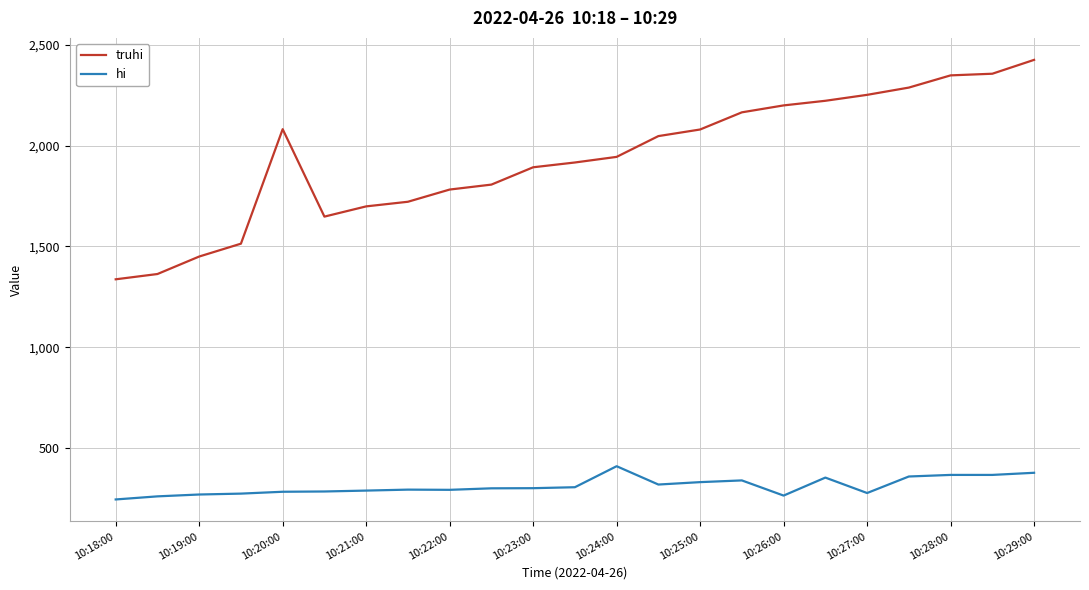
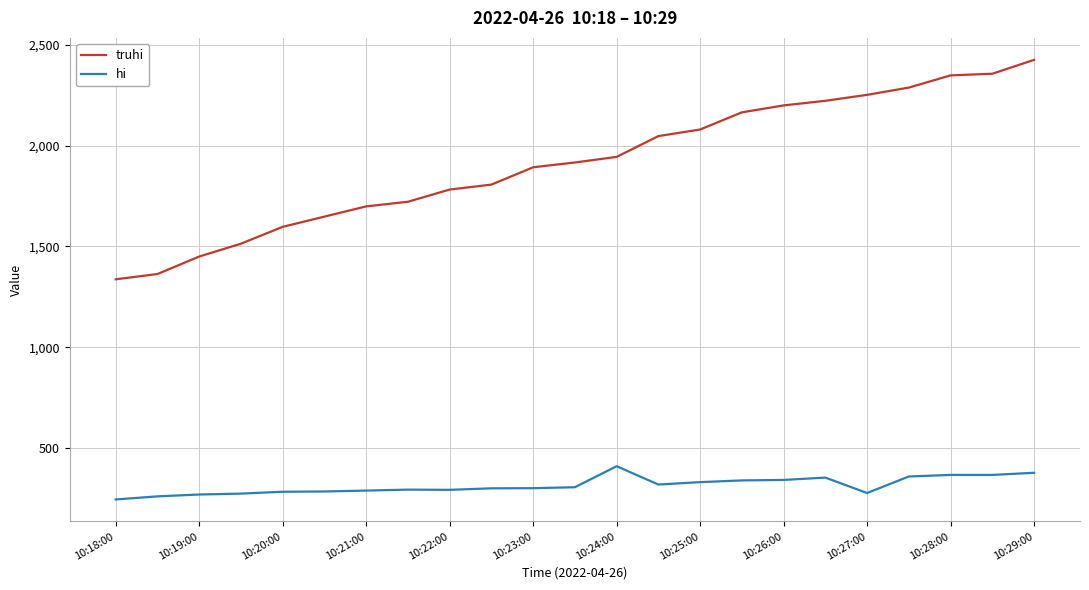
truhi, 10:20:00: 2,080 -> 1,600
hi, 10:26:00: 270 -> 340
